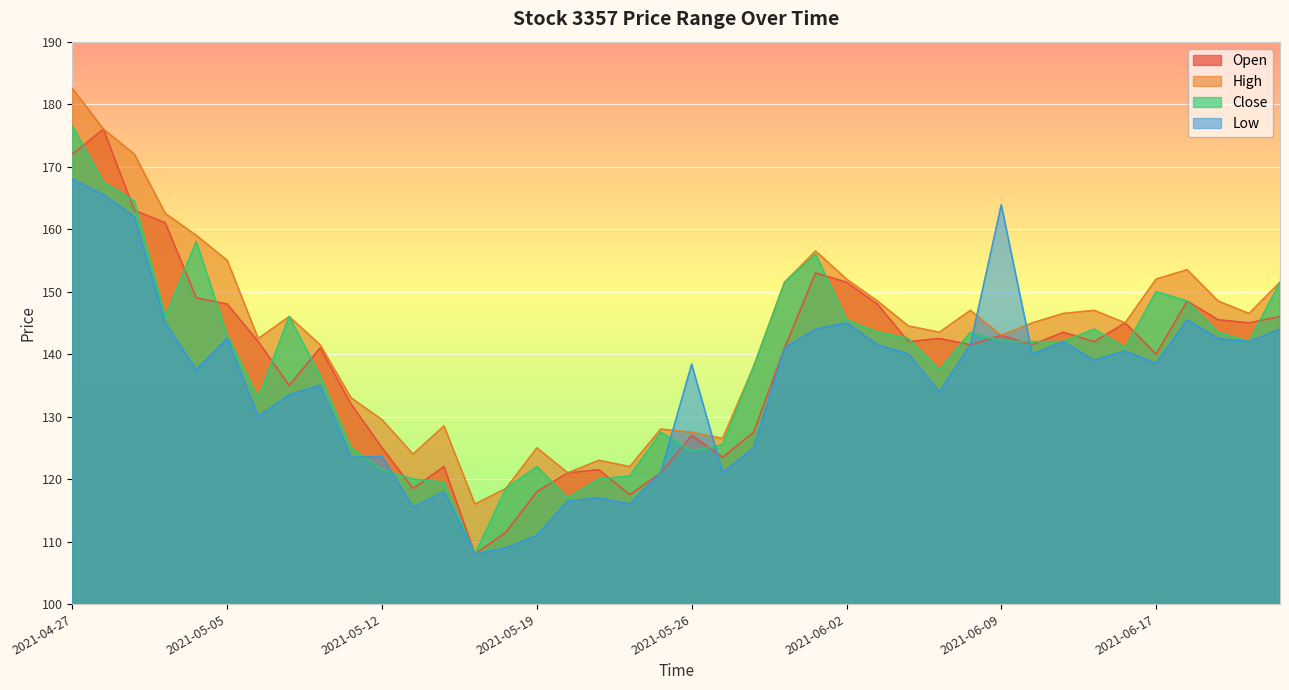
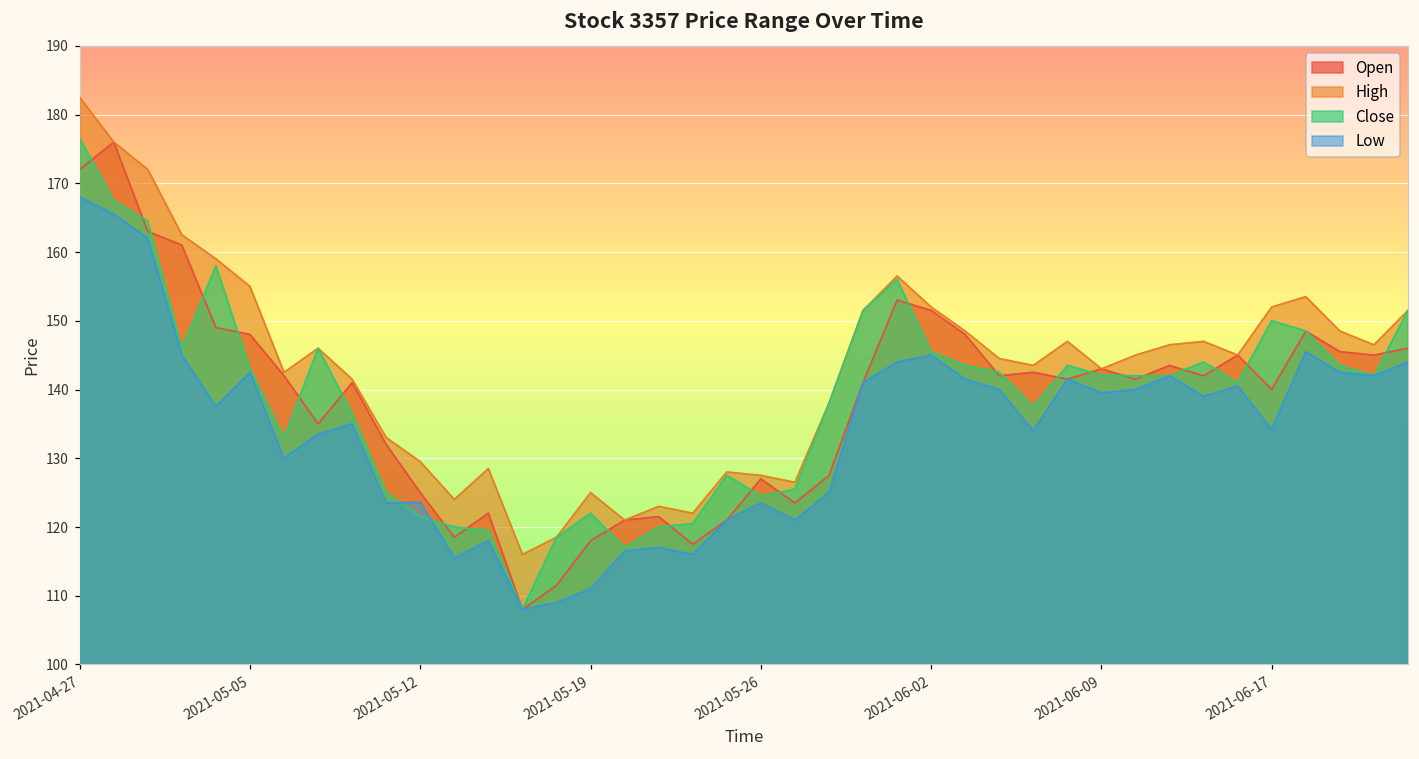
Low, 2021-05-26: 138 -> 124
Low, 2021-06-09: 164 -> 140
Low, 2021-06-17: 139 -> 134
